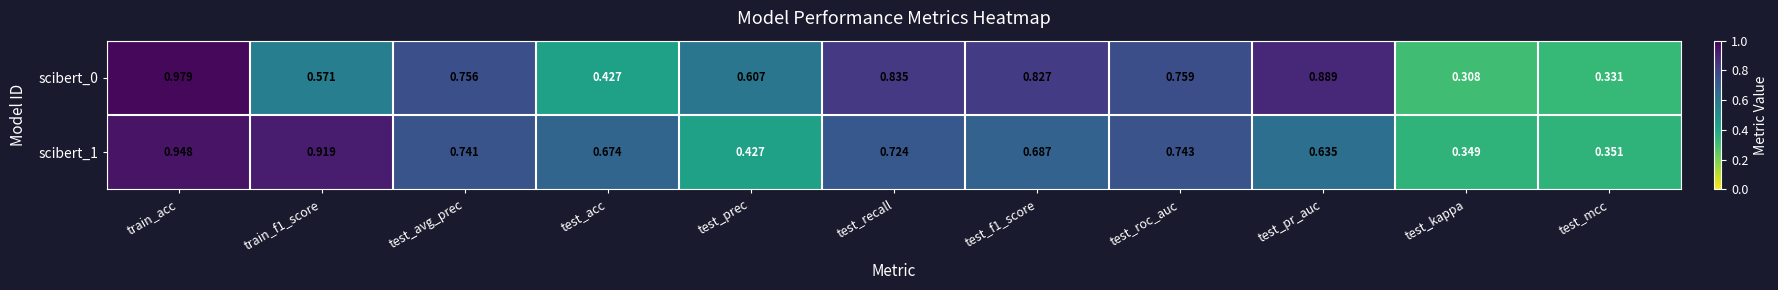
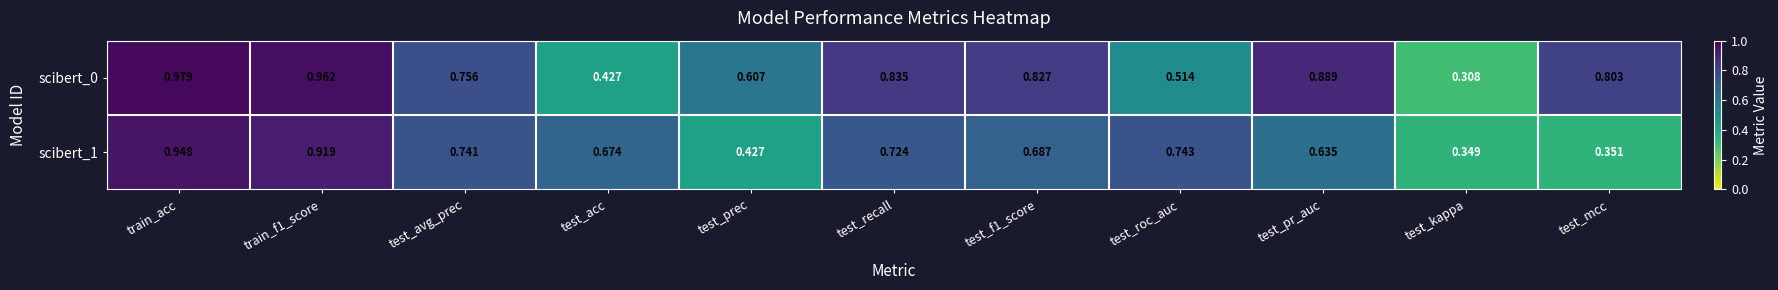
scibert_0, train_f1_score: 0.571 -> 0.962
scibert_0, test_roc_auc: 0.759 -> 0.514
scibert_0, test_mcc: 0.331 -> 0.803
